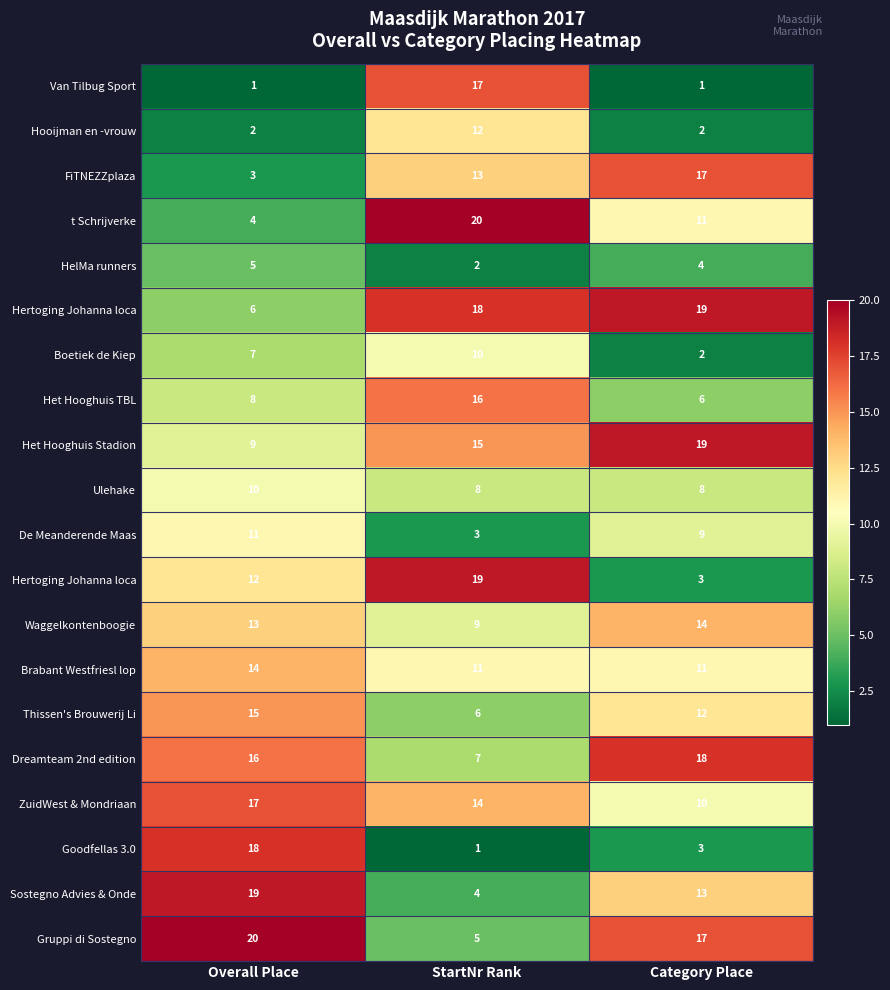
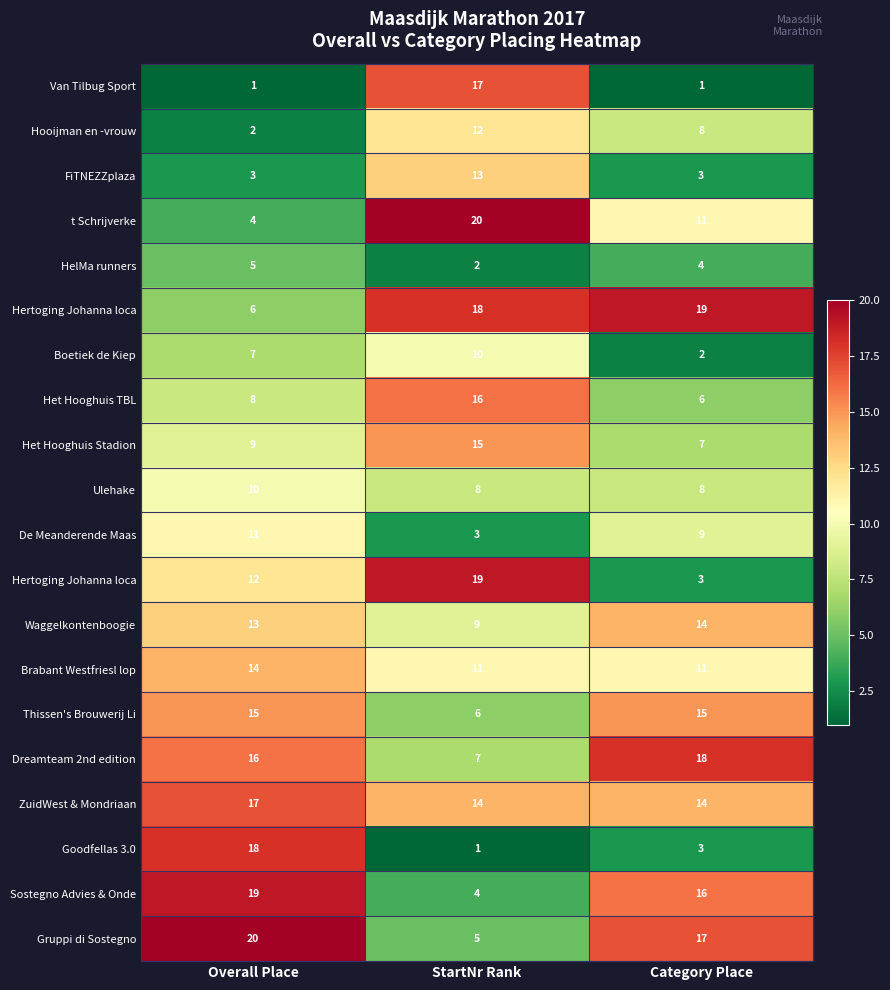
Hooijman en -vrouw, Category Place: 2 -> 8
FiTNEZZplaza, Category Place: 17 -> 3
Het Hooghuis Stadion, Category Place: 19 -> 7
Thissen's Brouwerij Li, Category Place: 12 -> 15
ZuidWest & Mondriaan, Category Place: 10 -> 14
Sostegno Advies & Onde, Category Place: 13 -> 16
